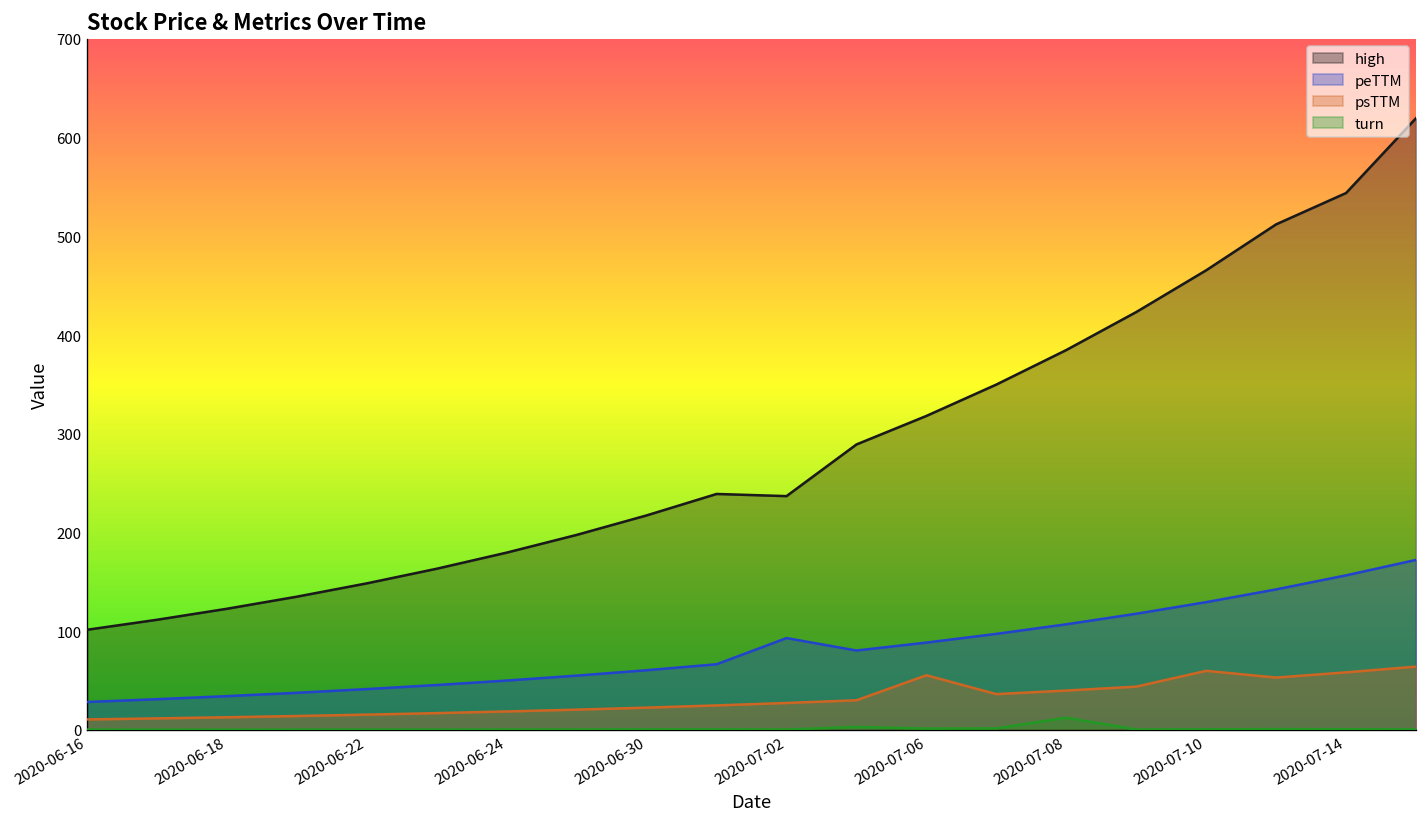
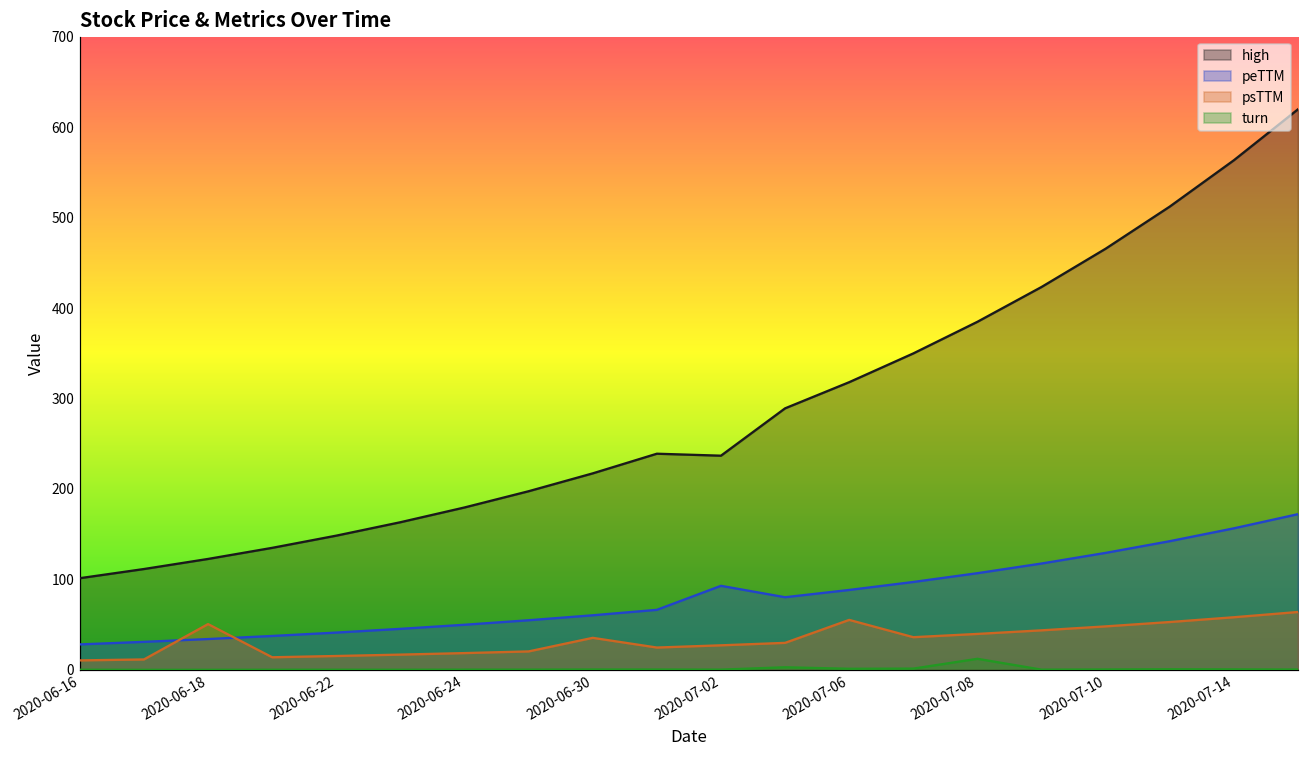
psTTM, 2020-06-18: 10 -> 50
psTTM, 2020-06-30: 20 -> 40
psTTM, 2020-07-10: 60 -> 50
high, 2020-07-14: 540 -> 560
